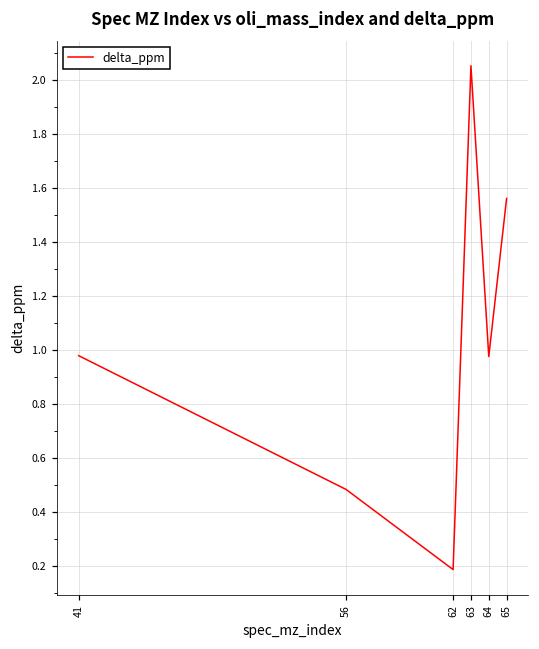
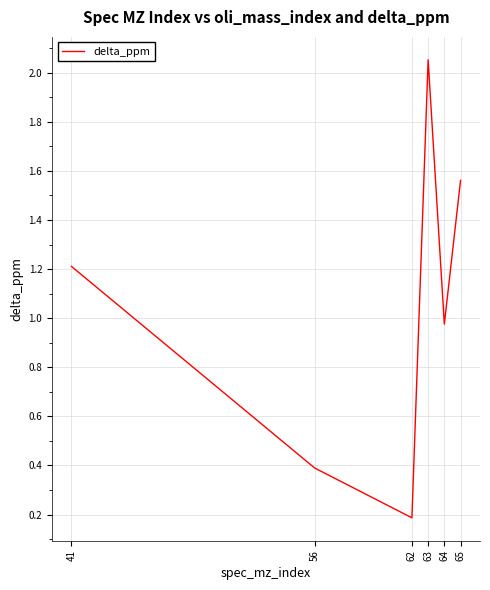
41: 0.98 -> 1.21
56: 0.48 -> 0.39
